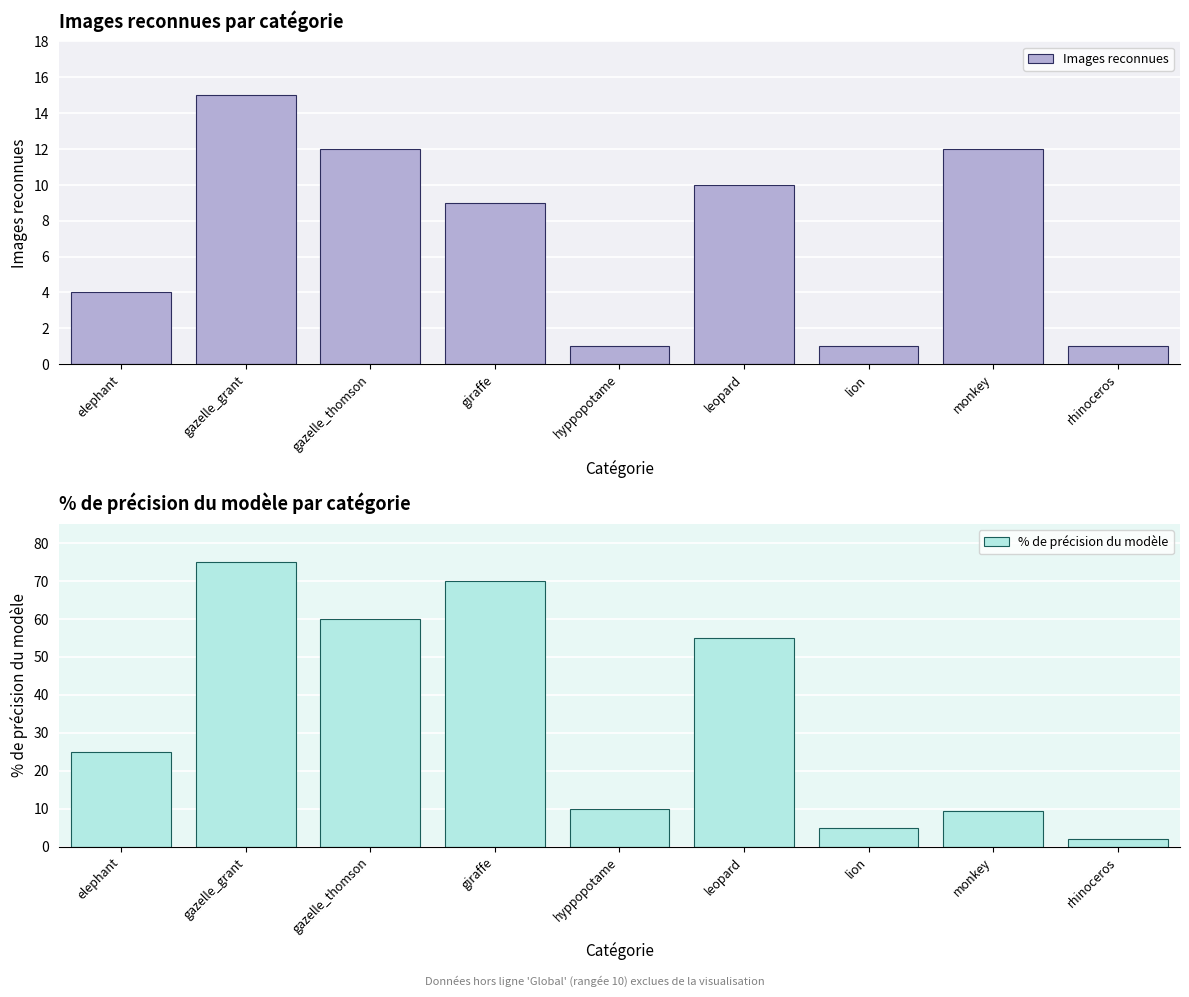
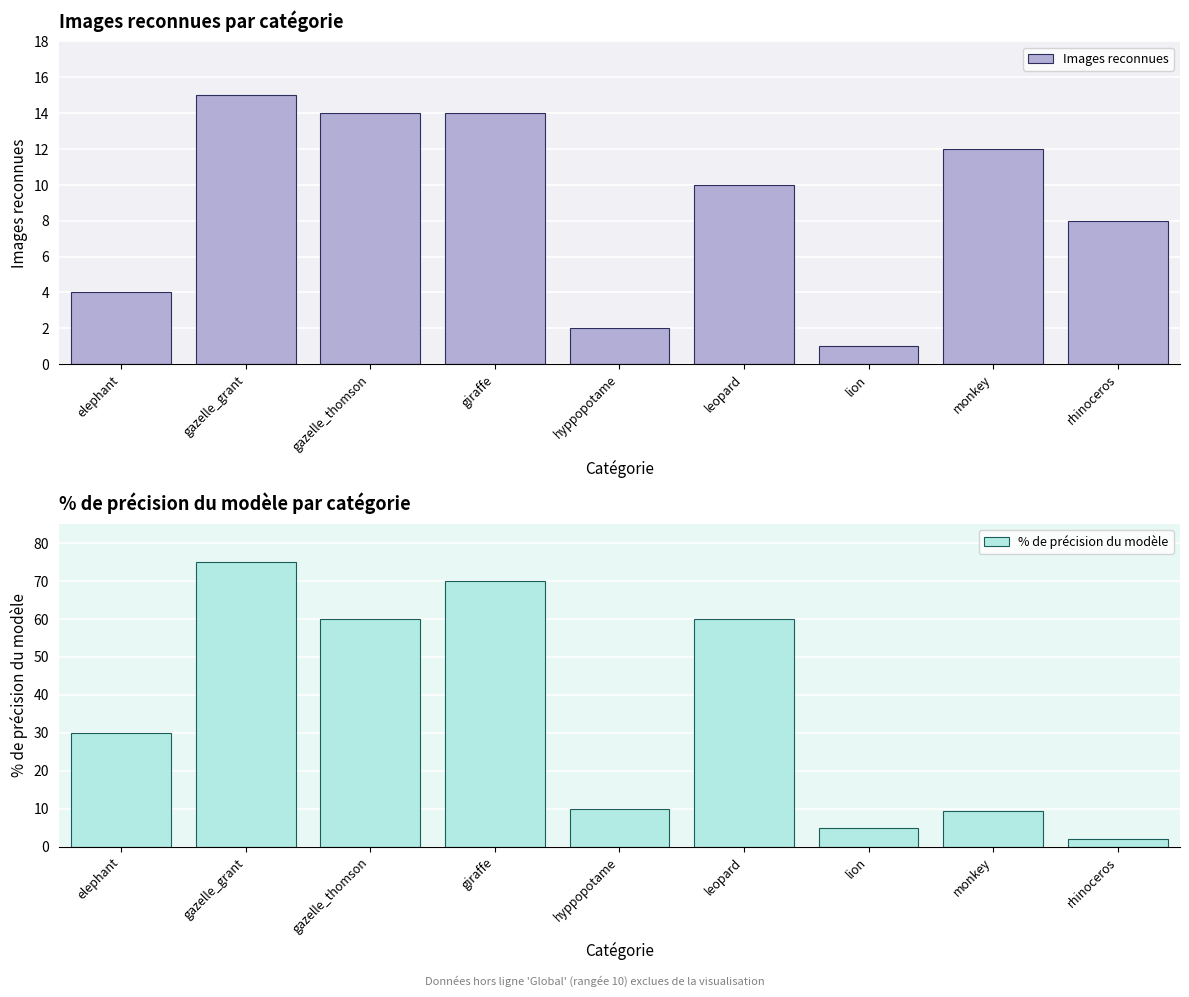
Images reconnues par catégorie, gazelle_thomson: 12 -> 14
Images reconnues par catégorie, giraffe: 9 -> 14
Images reconnues par catégorie, hyppopotame: 1 -> 2
Images reconnues par catégorie, rhinoceros: 1 -> 8
% de précision du modèle par catégorie, elephant: 25 -> 30
% de précision du modèle par catégorie, leopard: 55 -> 60
